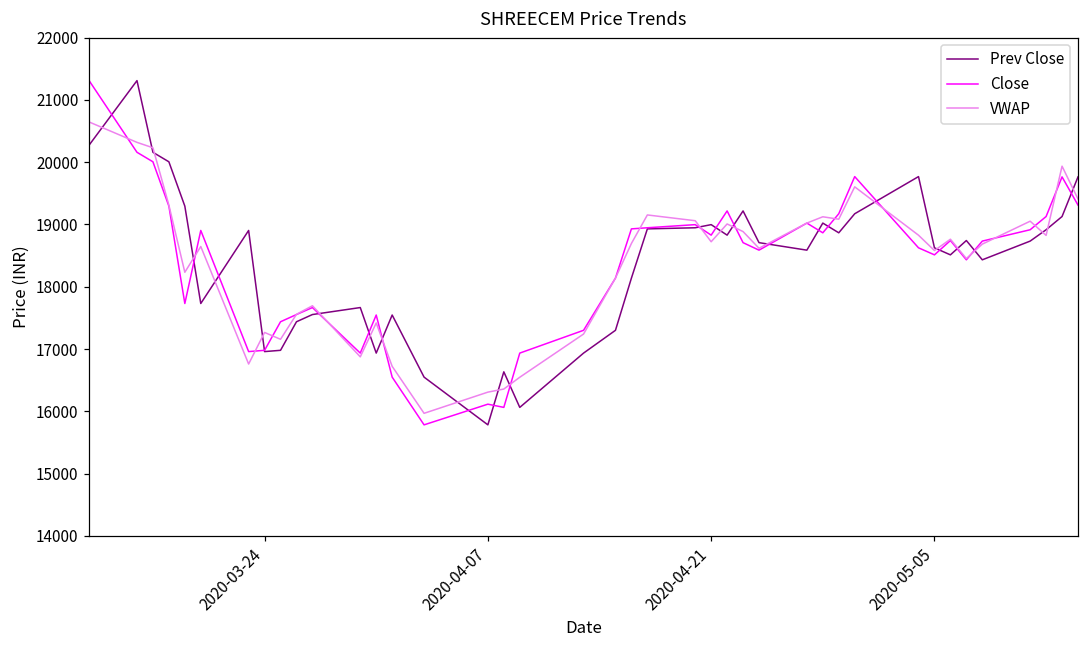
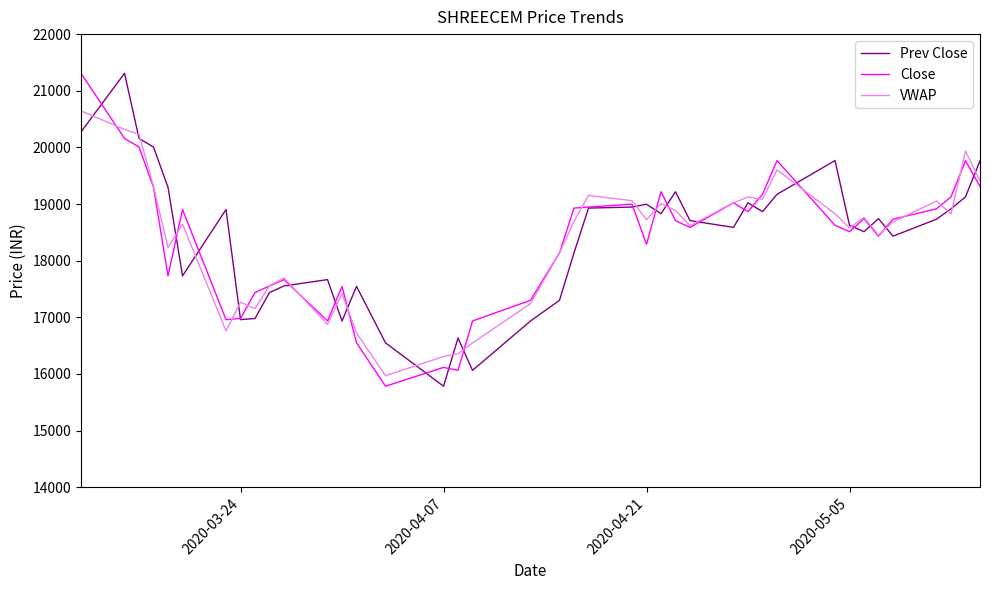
Close, 2020-04-21: 18800 -> 18300
